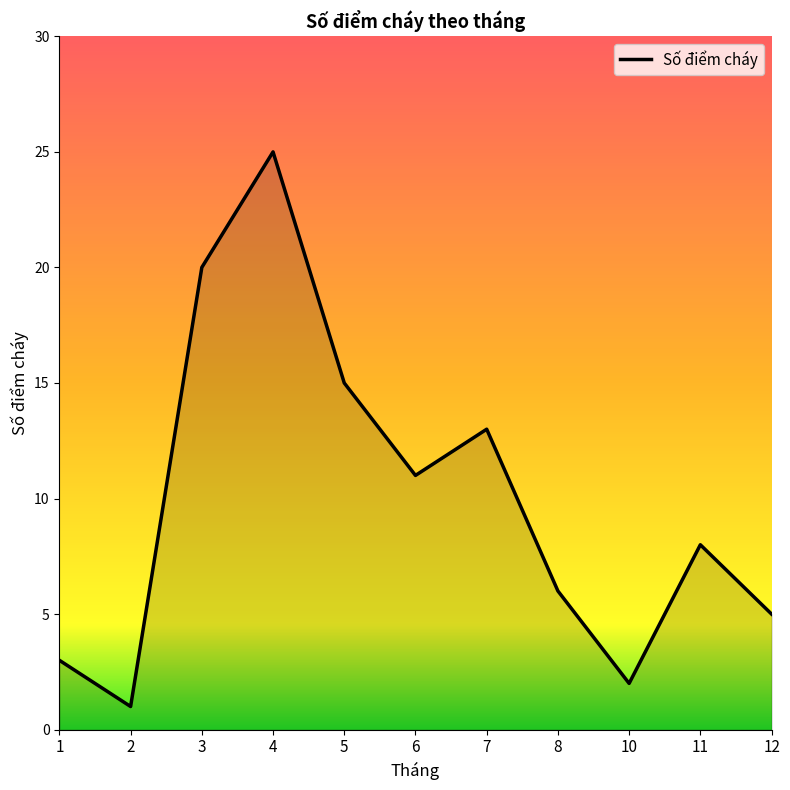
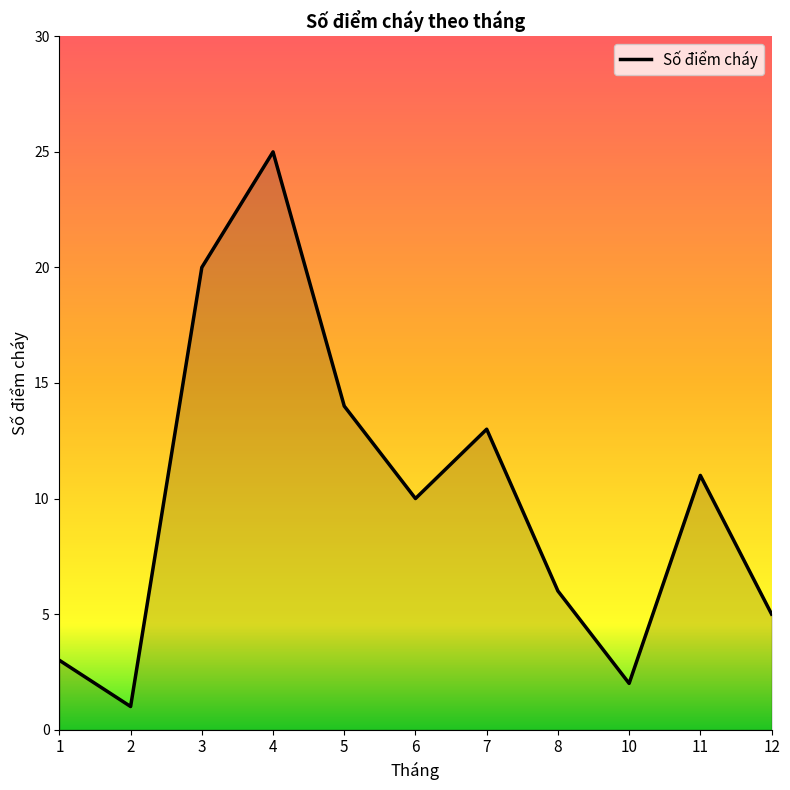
5: 15 -> 14
6: 11 -> 10
11: 8 -> 11
